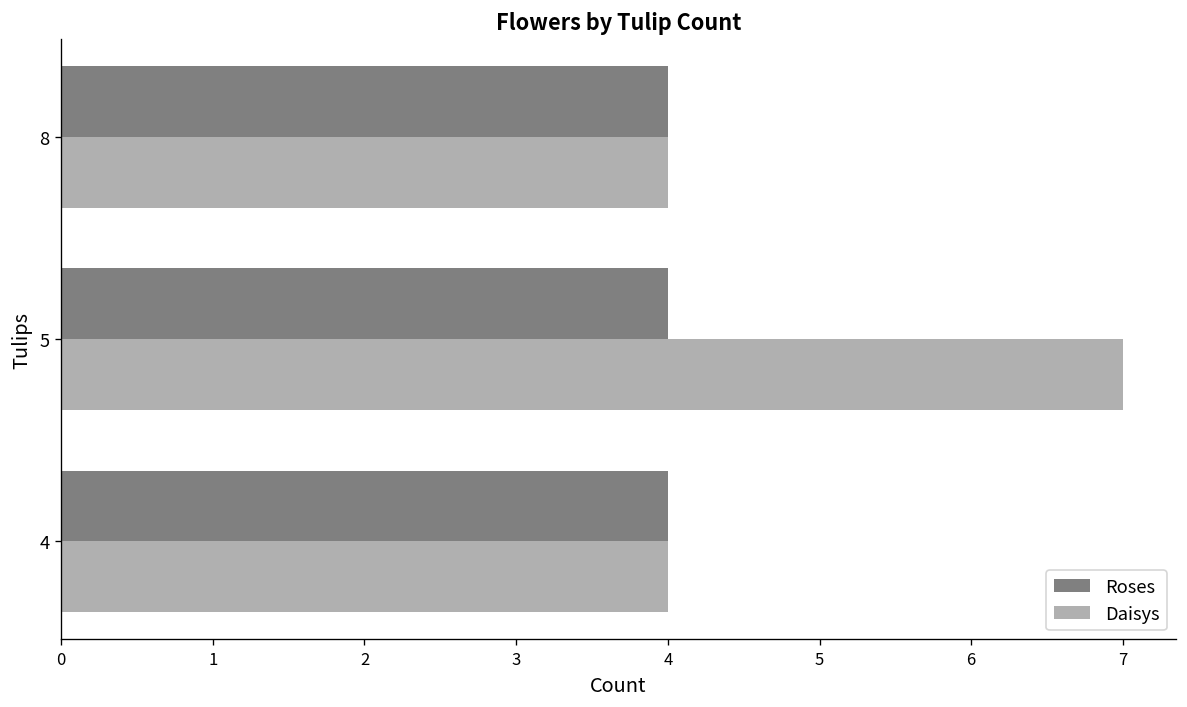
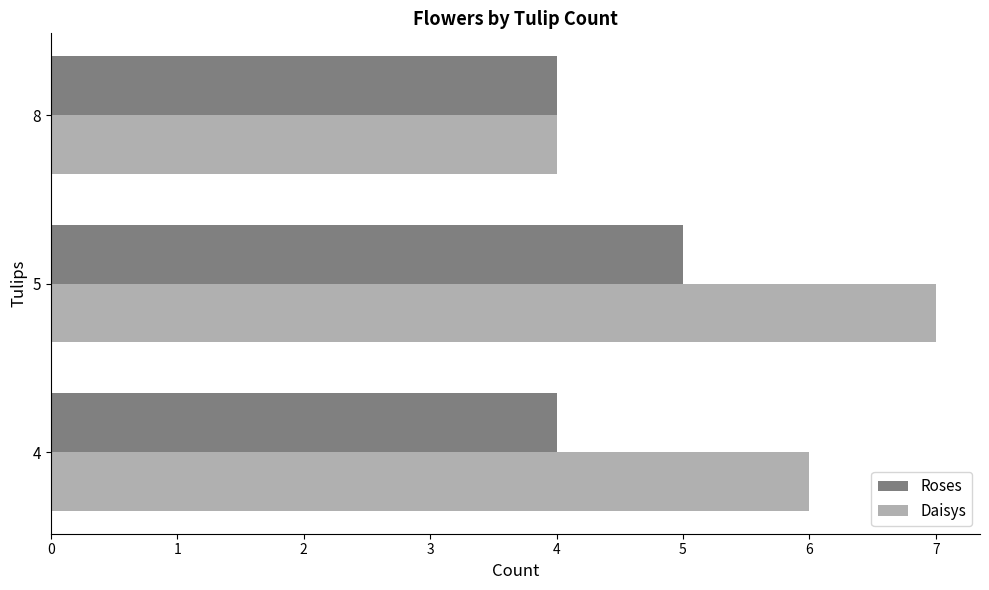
Roses, 5: 4 -> 5
Daisys, 4: 4 -> 6
